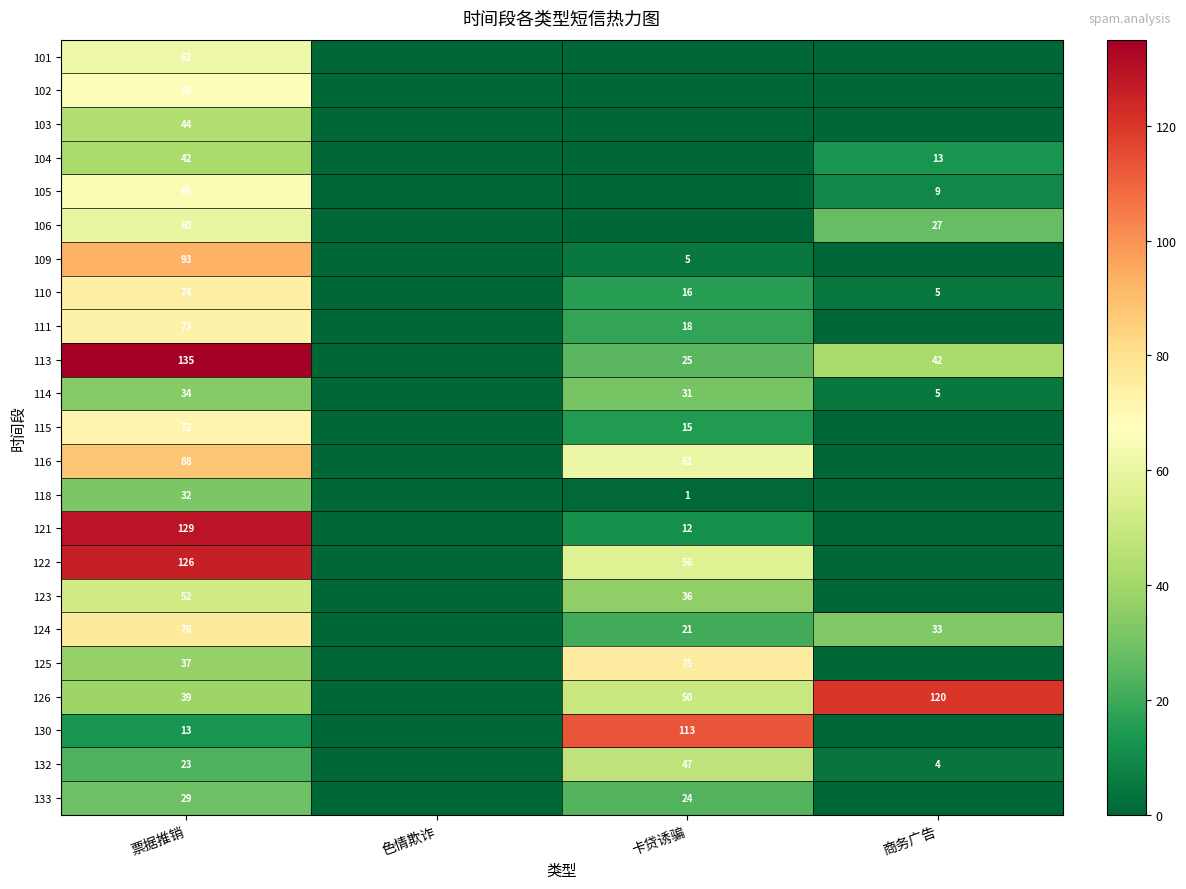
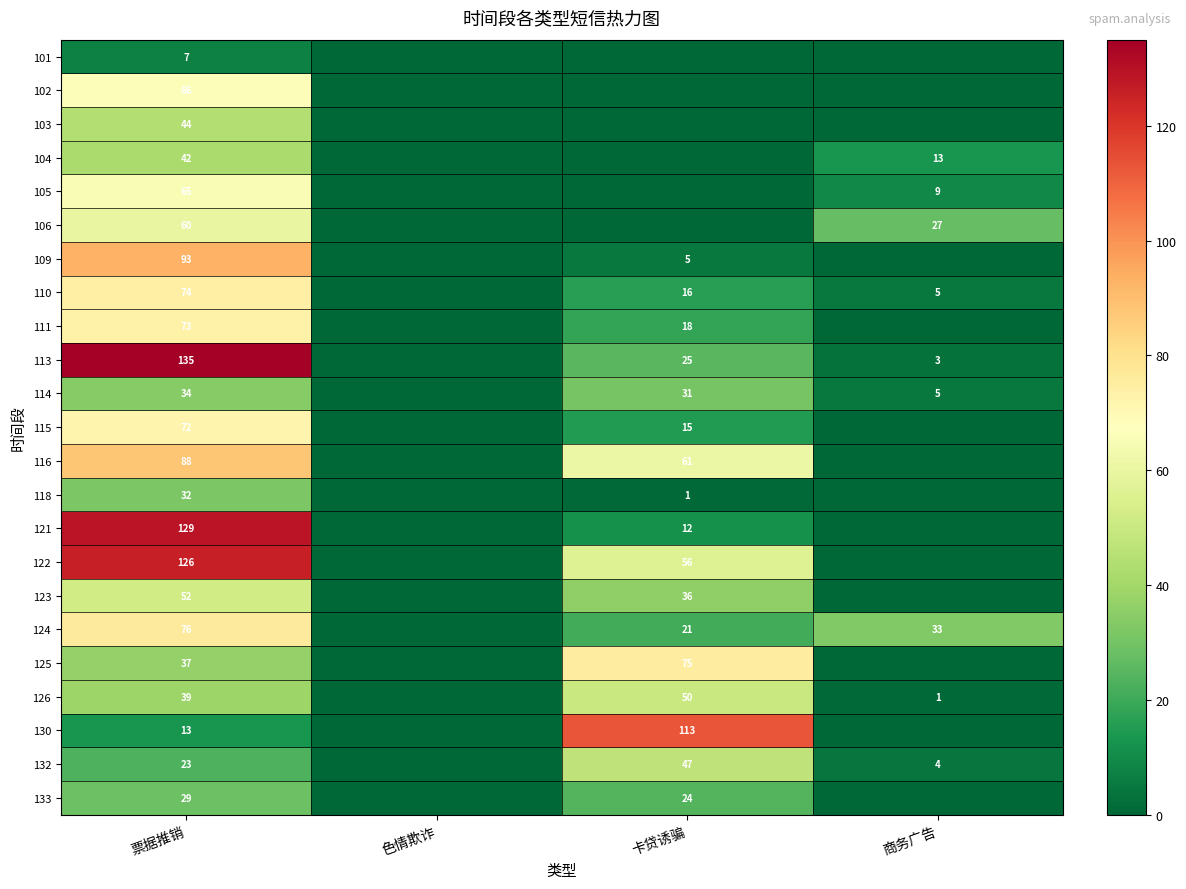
101, 票据推销: 62 -> 7
113, 商务广告: 42 -> 3
126, 商务广告: 120 -> 1
